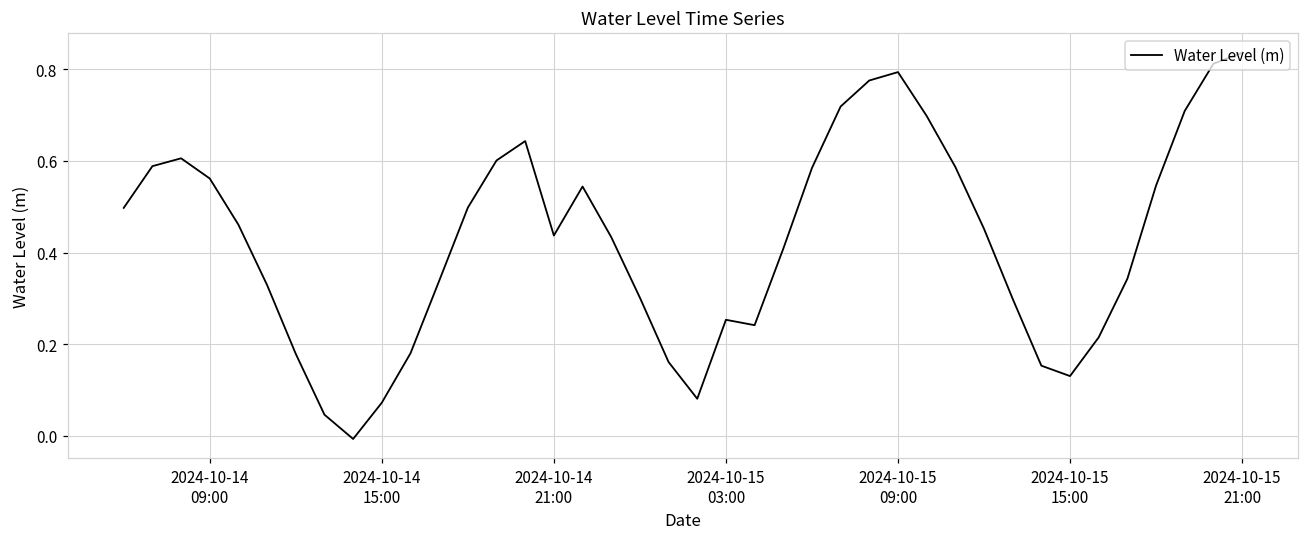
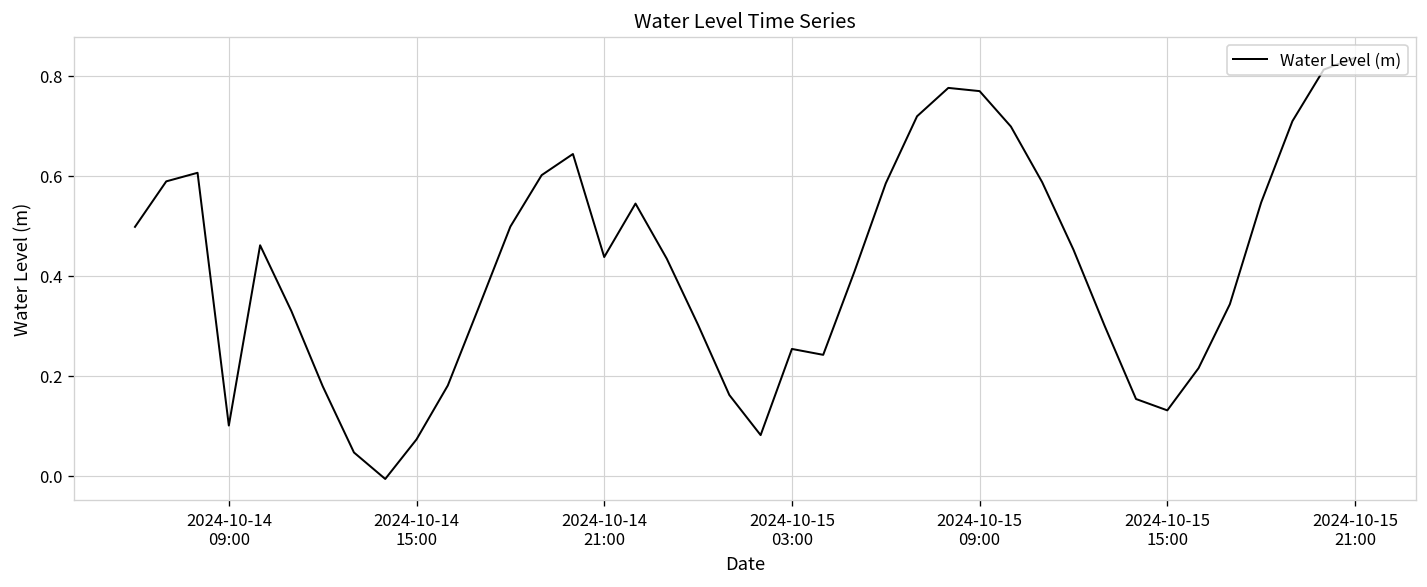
2024-10-14 09:00: 0.56 -> 0.10
2024-10-15 09:00: 0.79 -> 0.77
